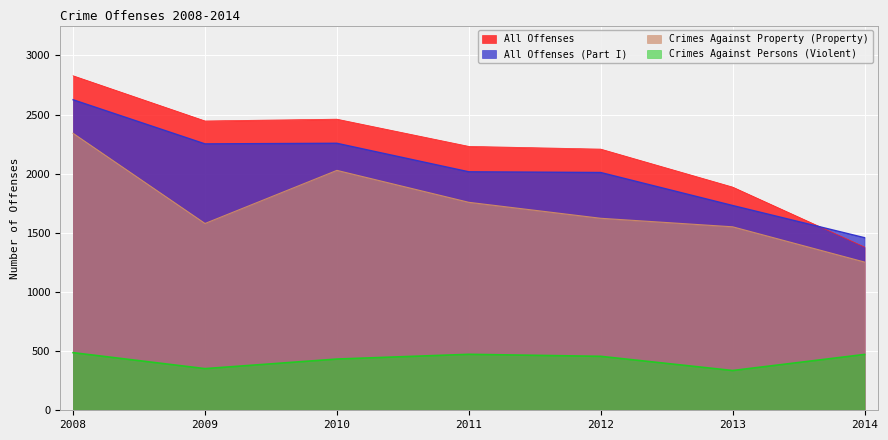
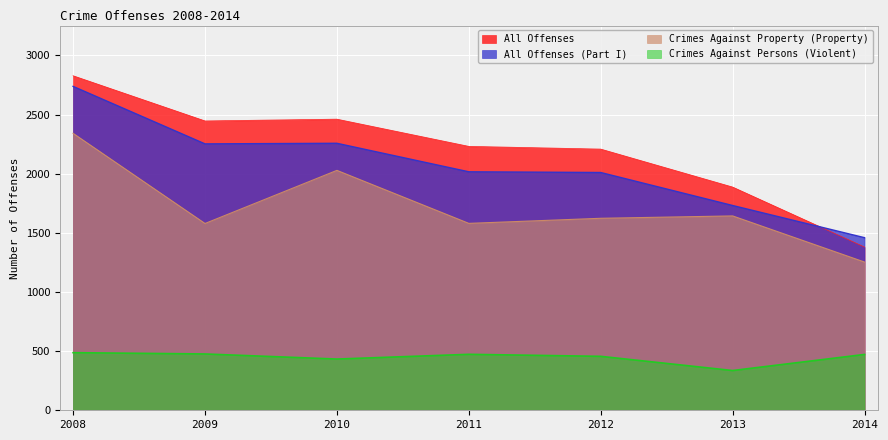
All Offenses (Part I), 2008: 2630 -> 2740
Crimes Against Persons (Violent), 2009: 350 -> 480
Crimes Against Property (Property), 2011: 1760 -> 1580
Crimes Against Property (Property), 2013: 1550 -> 1640
